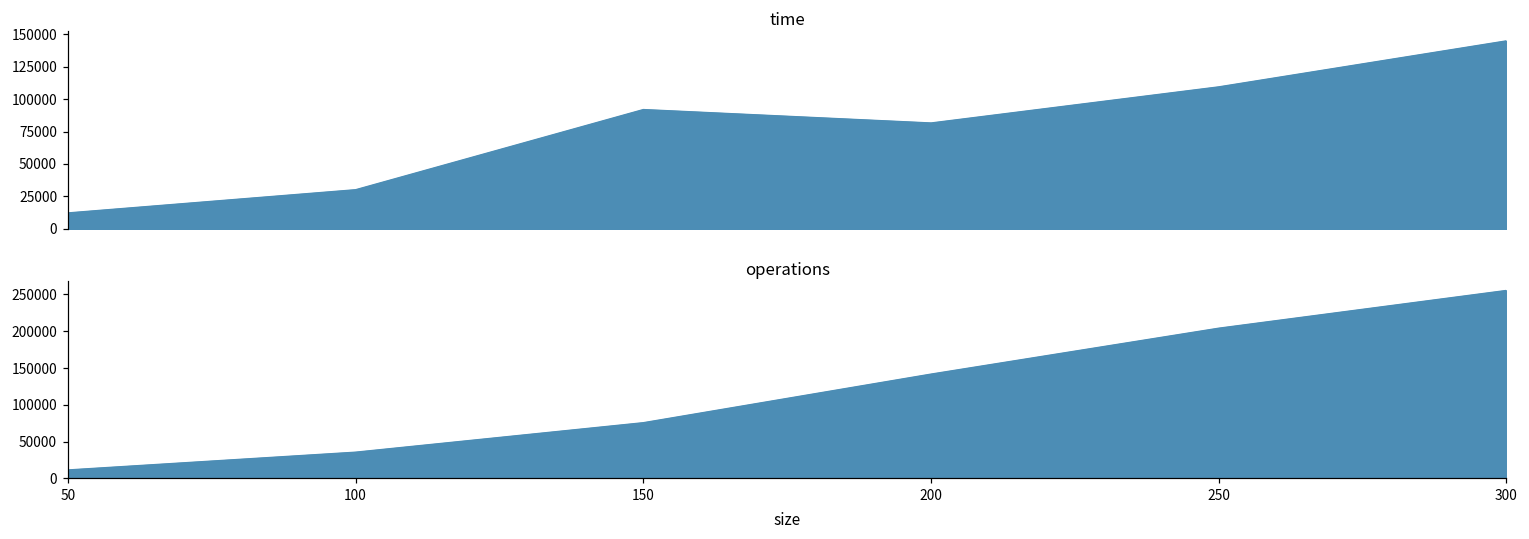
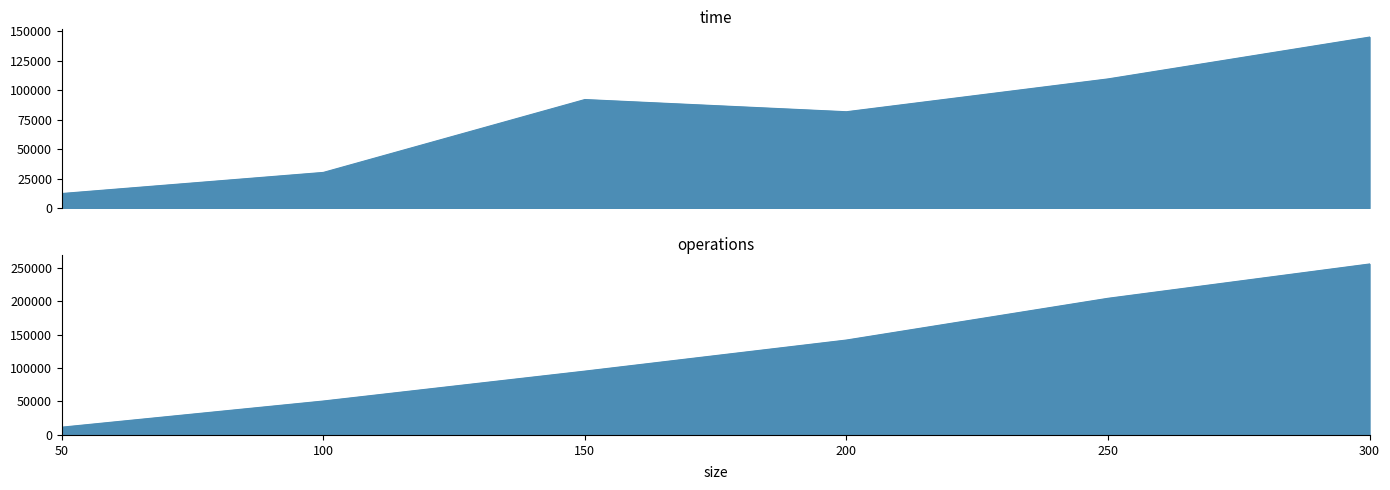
operations, 100: 40000 -> 50000
operations, 150: 80000 -> 100000
